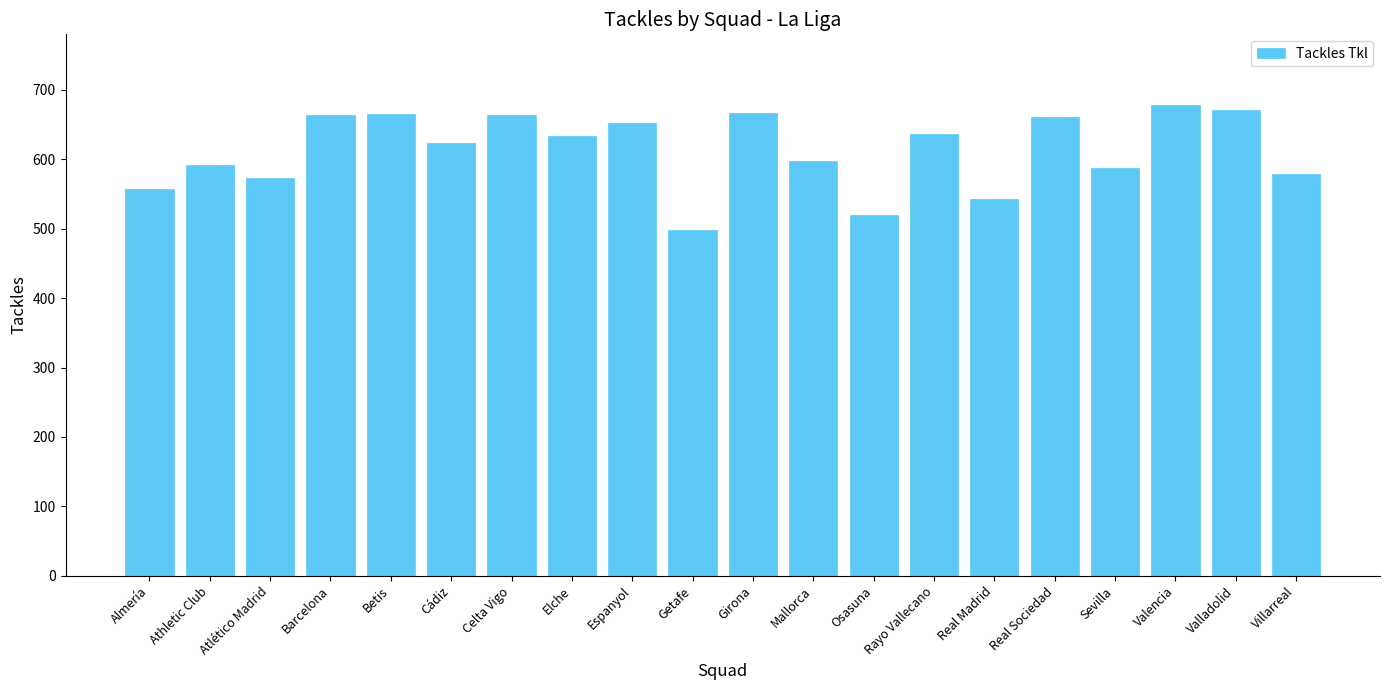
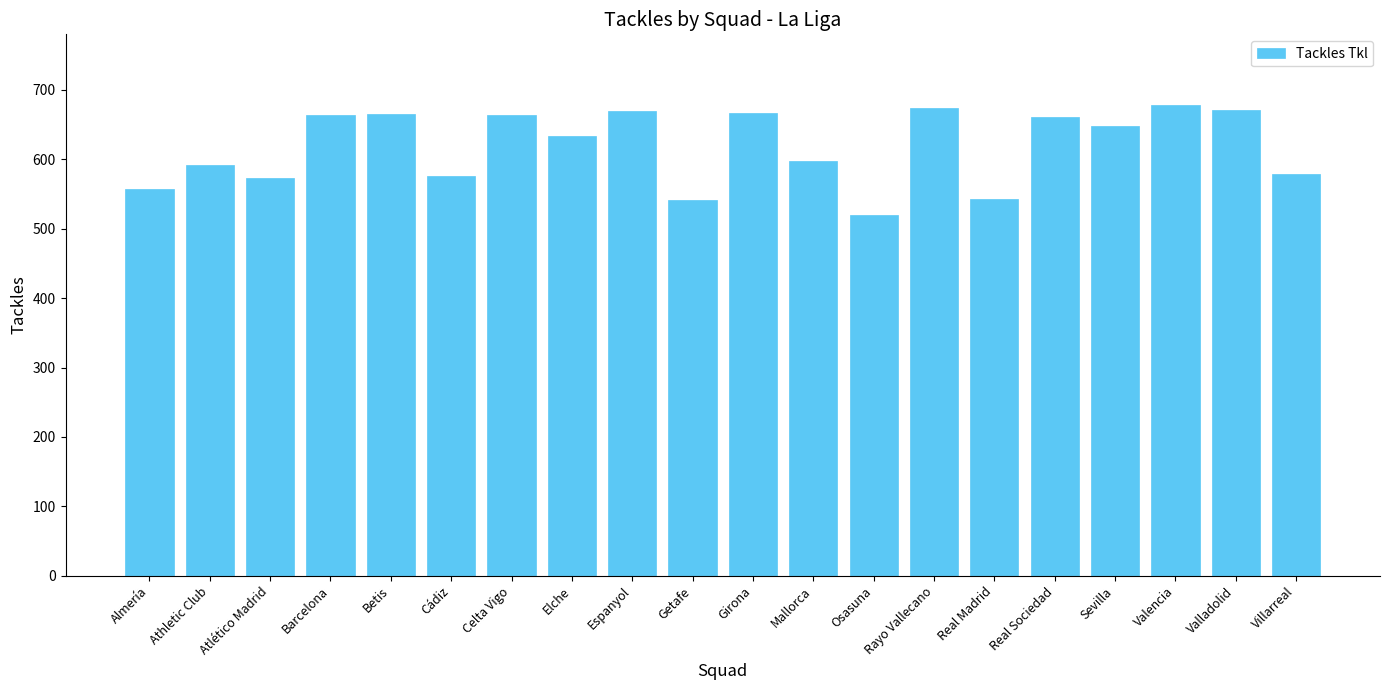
Cádiz: 620 -> 580
Espanyol: 650 -> 670
Getafe: 500 -> 540
Rayo Vallecano: 640 -> 670
Sevilla: 590 -> 650
